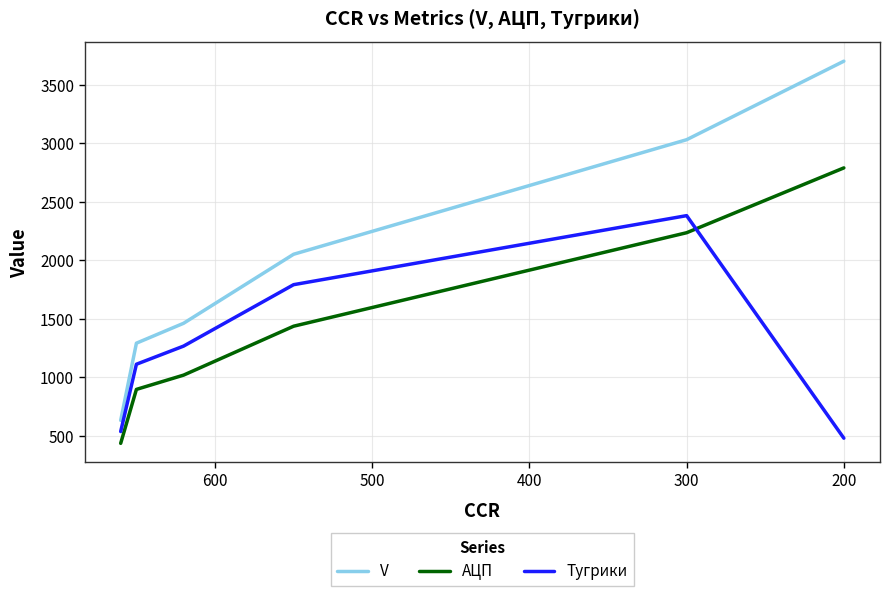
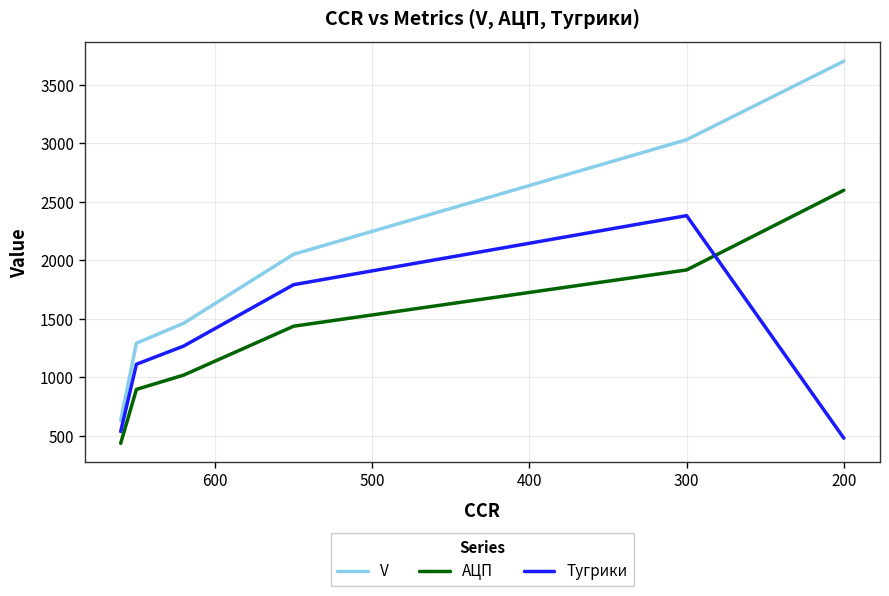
АЦП, 300: 2230 -> 1920
АЦП, 200: 2790 -> 2600
